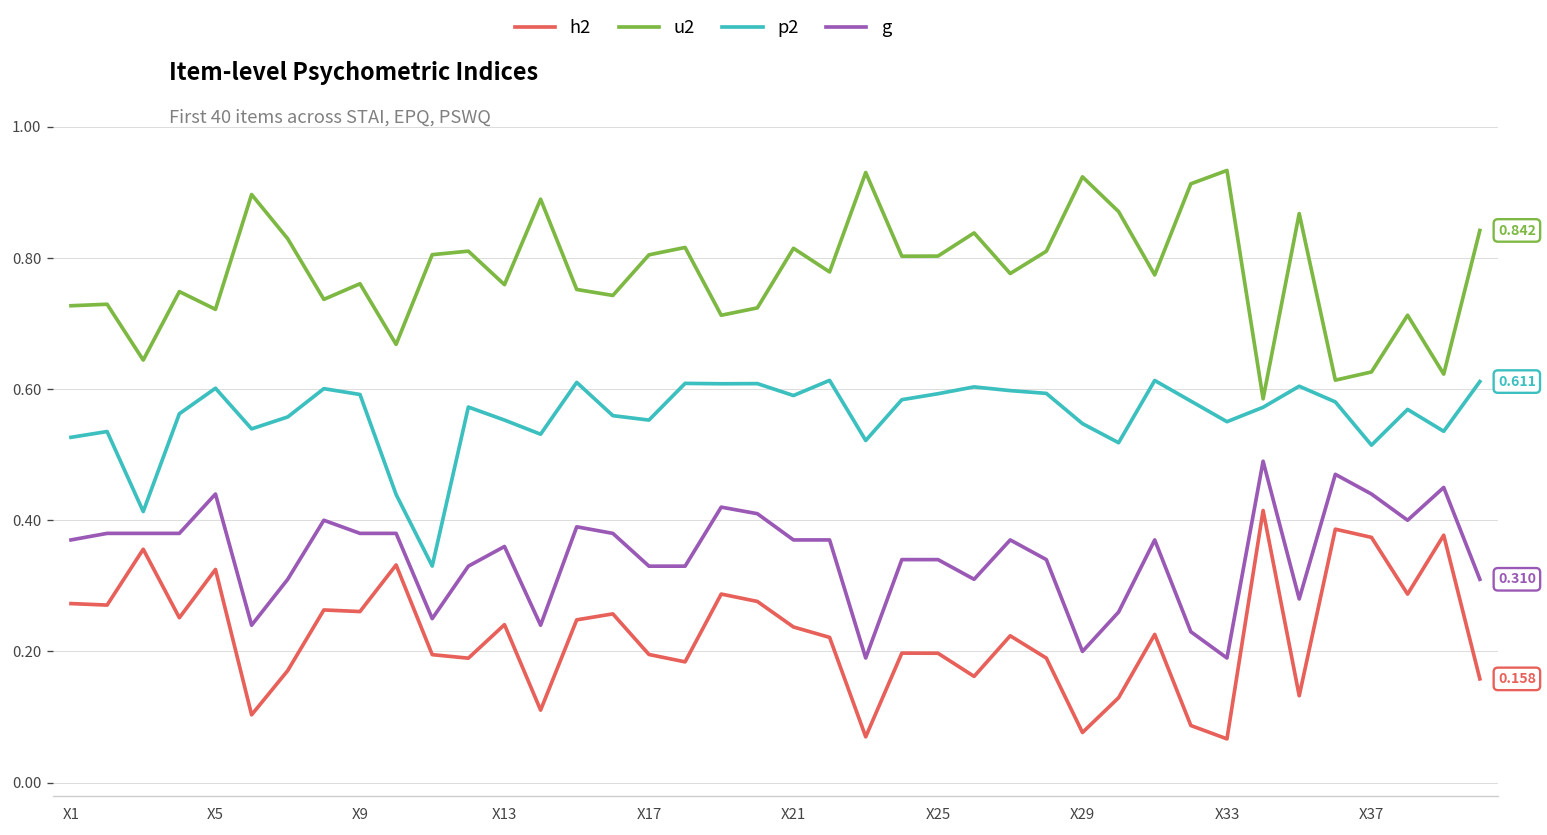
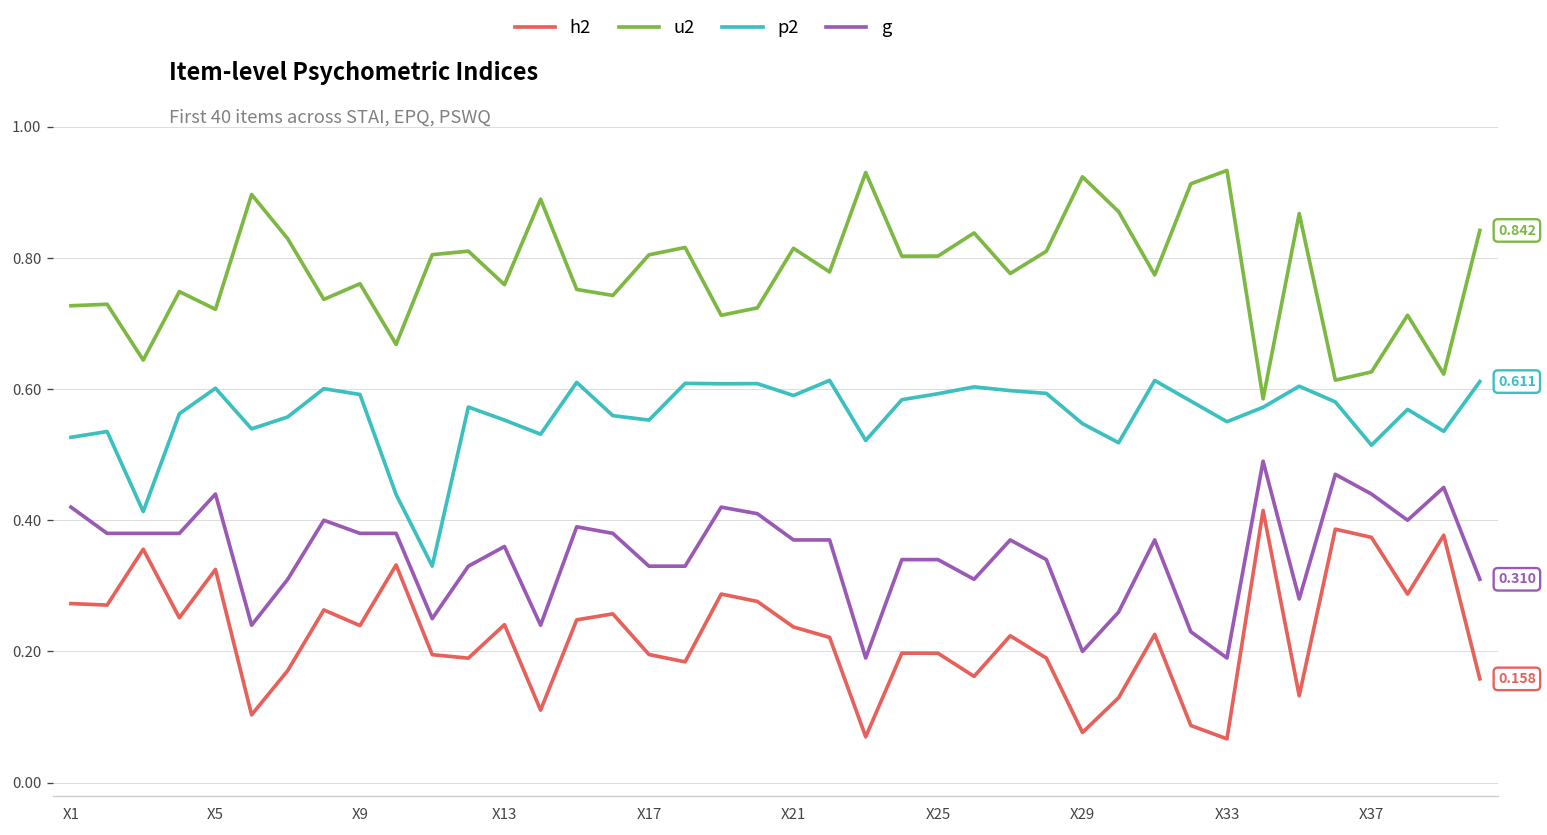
g, X1: 0.37 -> 0.42
h2, X9: 0.26 -> 0.24
